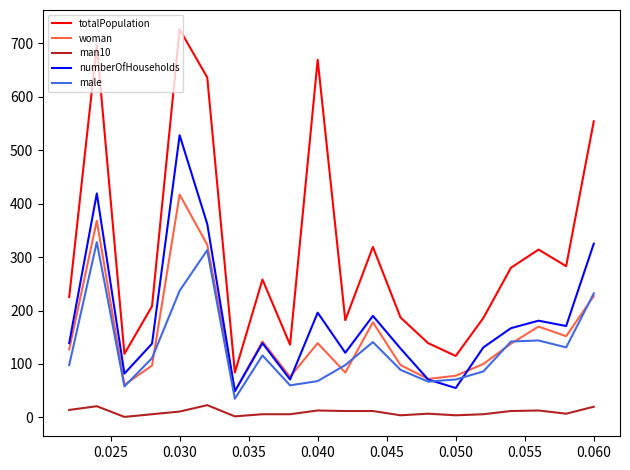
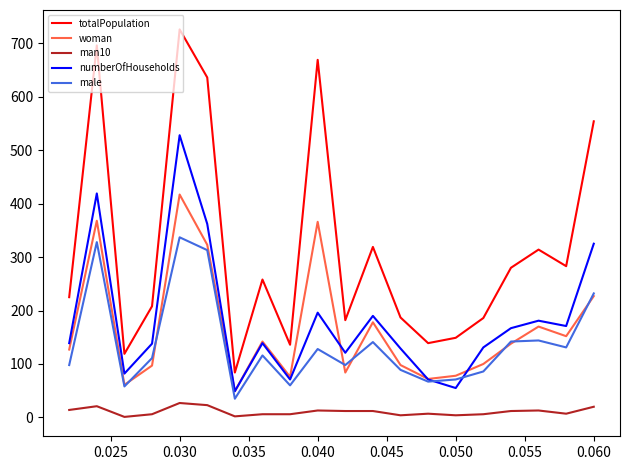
man10, 0.030: 10 -> 30
male, 0.030: 240 -> 340
woman, 0.040: 140 -> 370
male, 0.040: 70 -> 130
totalPopulation, 0.050: 120 -> 150
